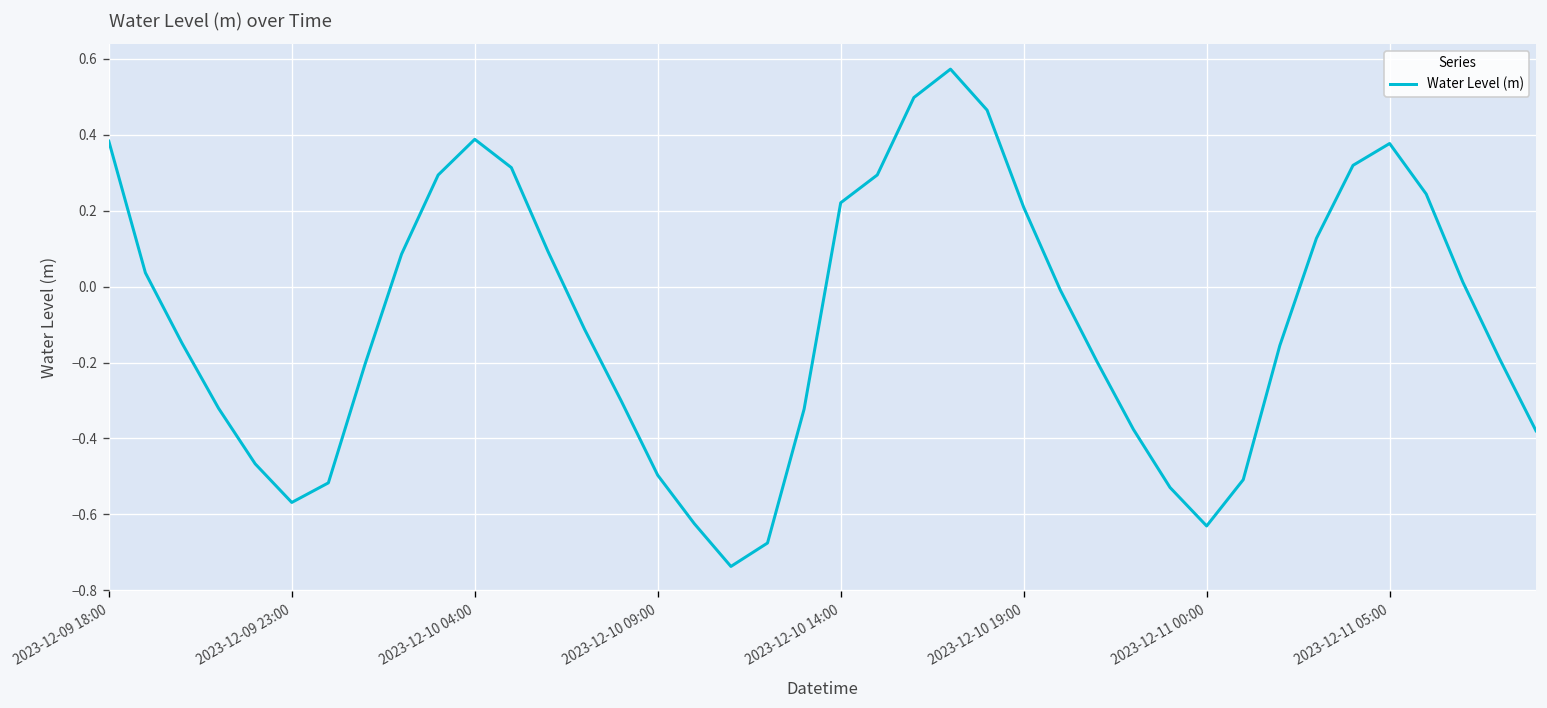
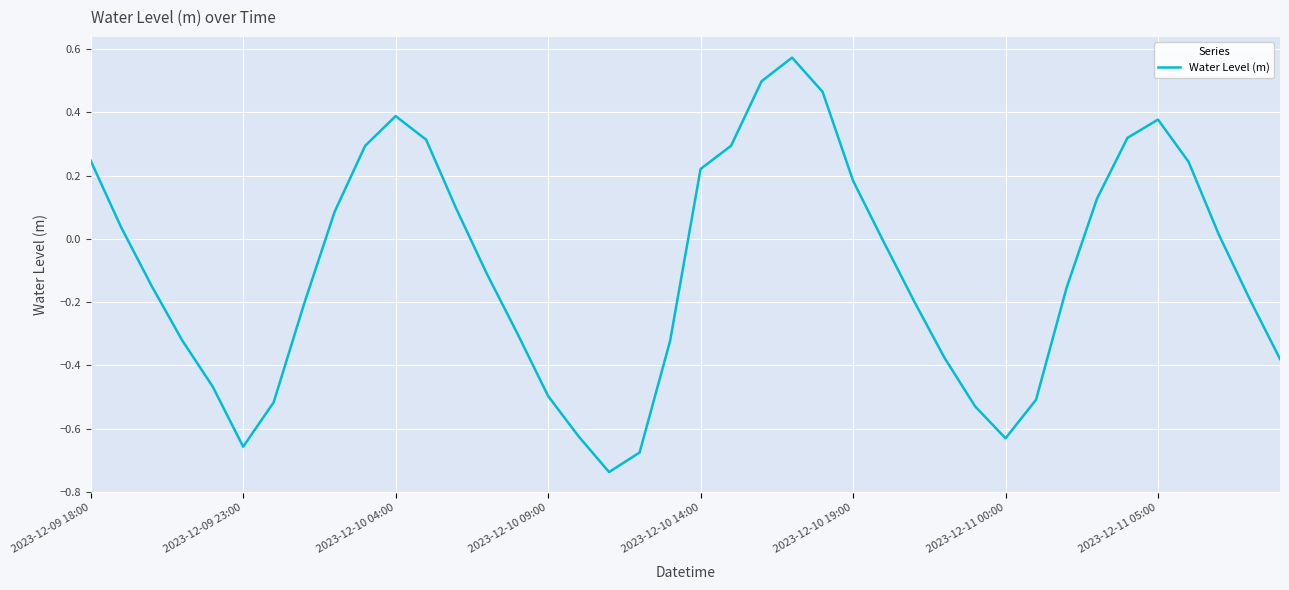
2023-12-09 18:00: 0.38 -> 0.25
2023-12-09 23:00: -0.57 -> -0.66
2023-12-10 19:00: 0.21 -> 0.18
